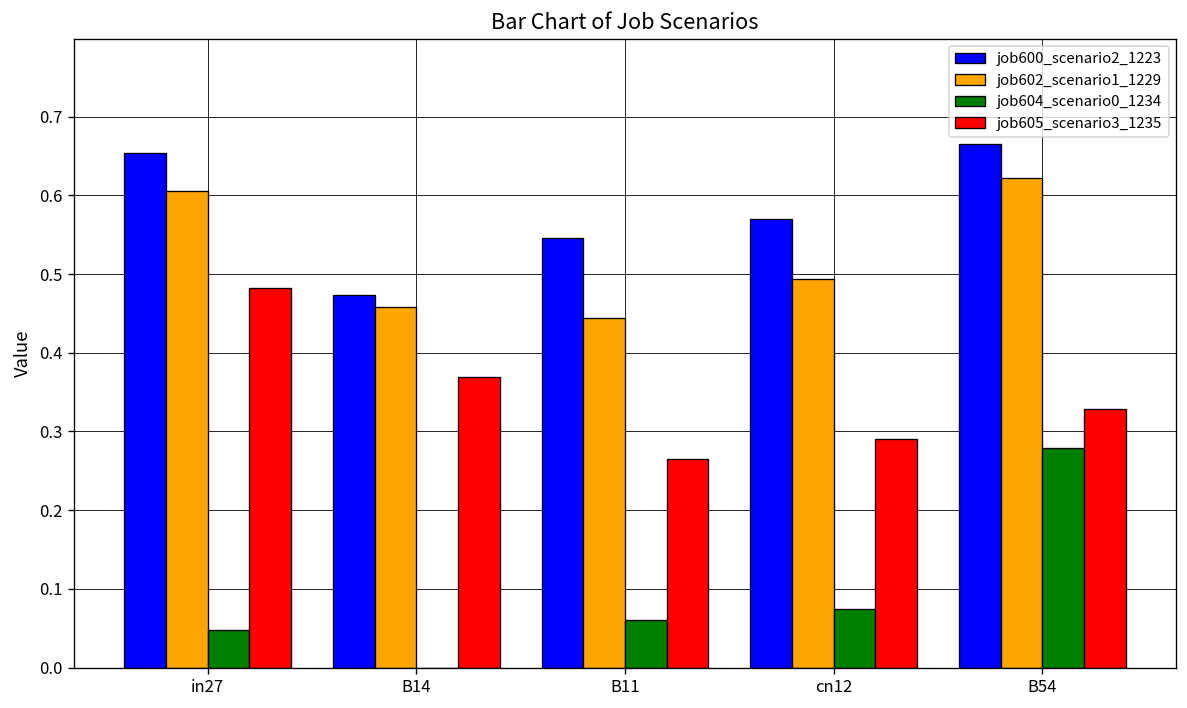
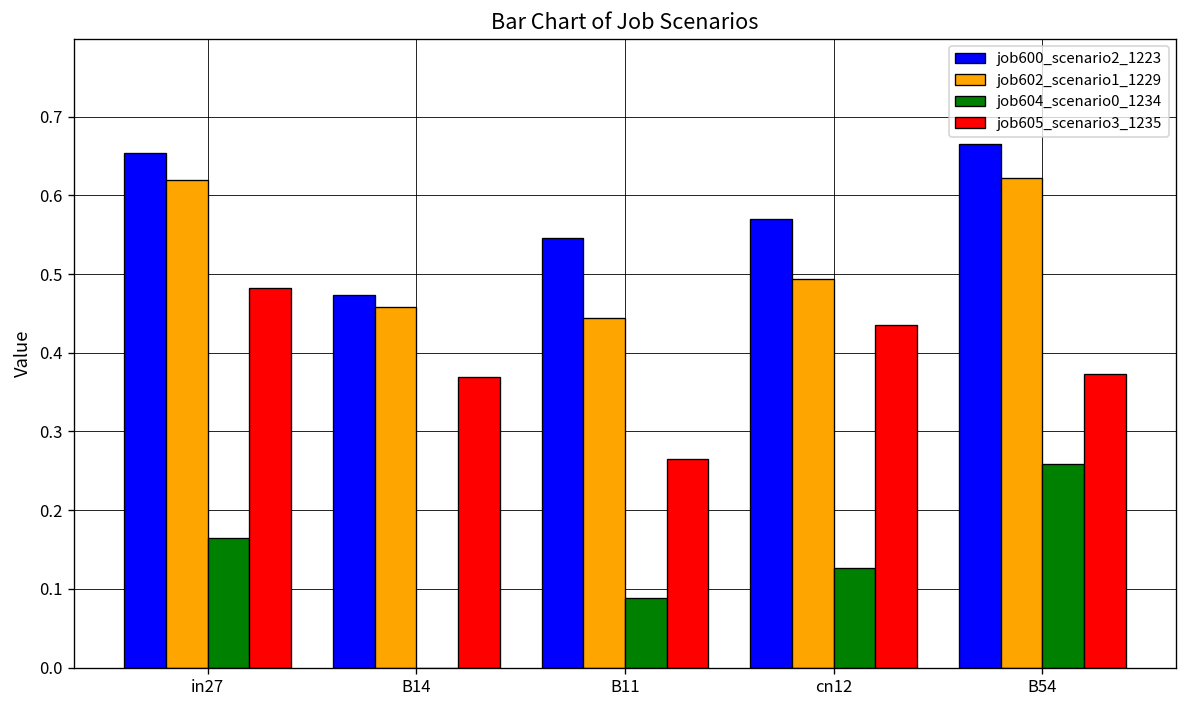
job602_scenario1_1229, in27: 0.61 -> 0.62
job604_scenario0_1234, in27: 0.05 -> 0.16
job604_scenario0_1234, B11: 0.06 -> 0.09
job604_scenario0_1234, cn12: 0.07 -> 0.13
job605_scenario3_1235, cn12: 0.29 -> 0.43
job604_scenario0_1234, B54: 0.28 -> 0.26
job605_scenario3_1235, B54: 0.33 -> 0.37
